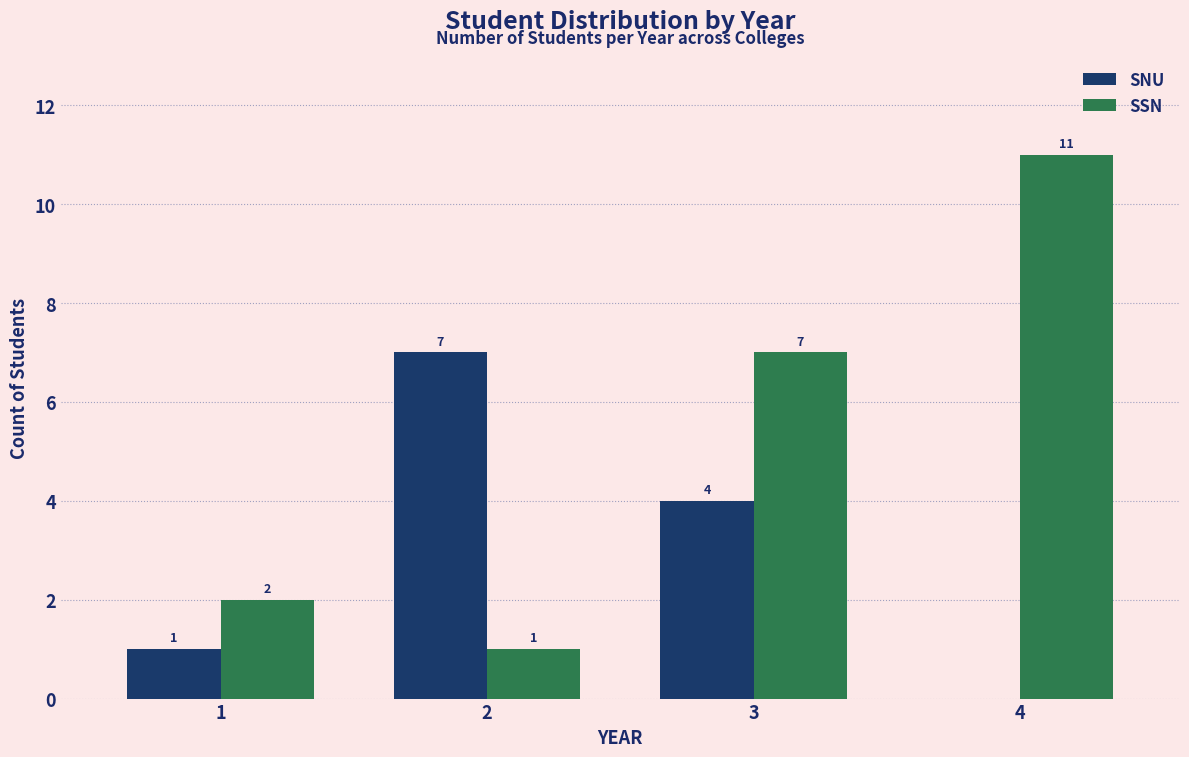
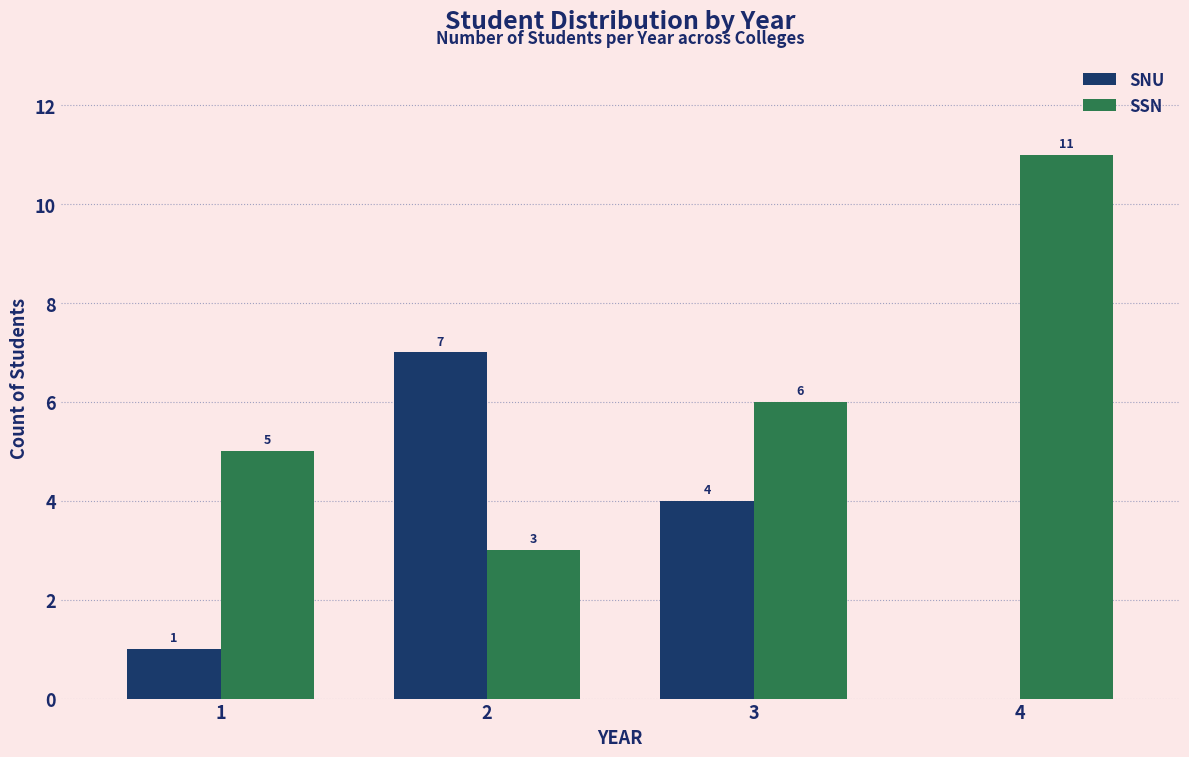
SSN, 1: 2 -> 5
SSN, 2: 1 -> 3
SSN, 3: 7 -> 6
